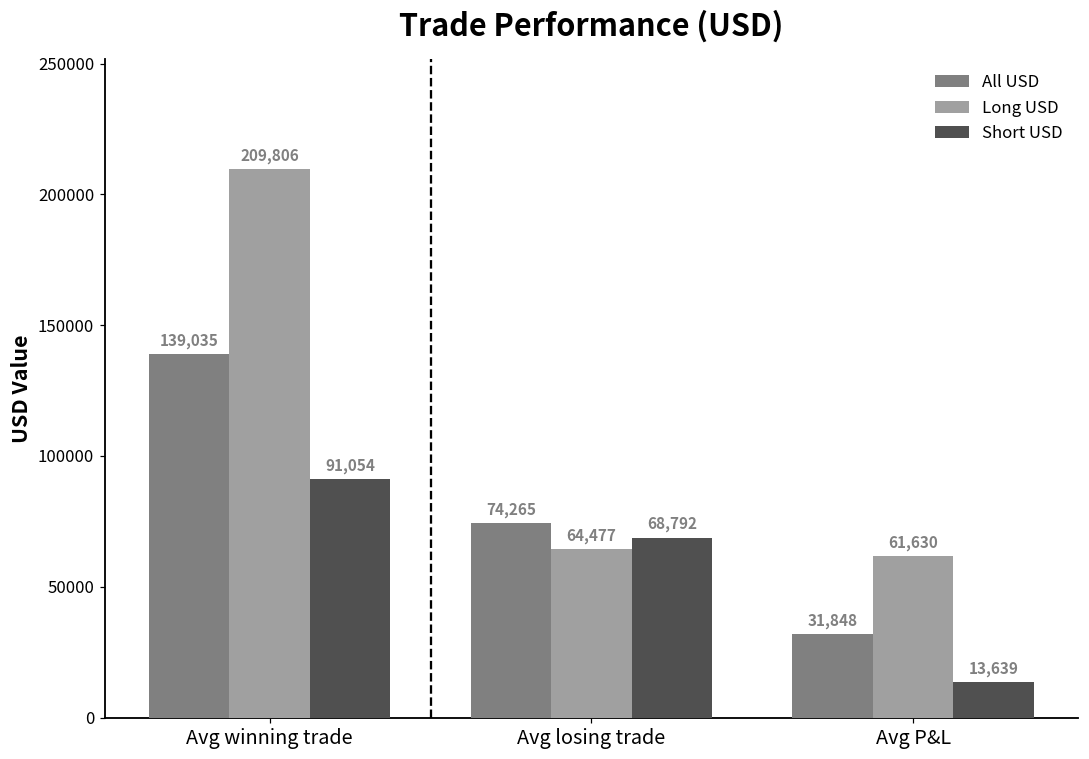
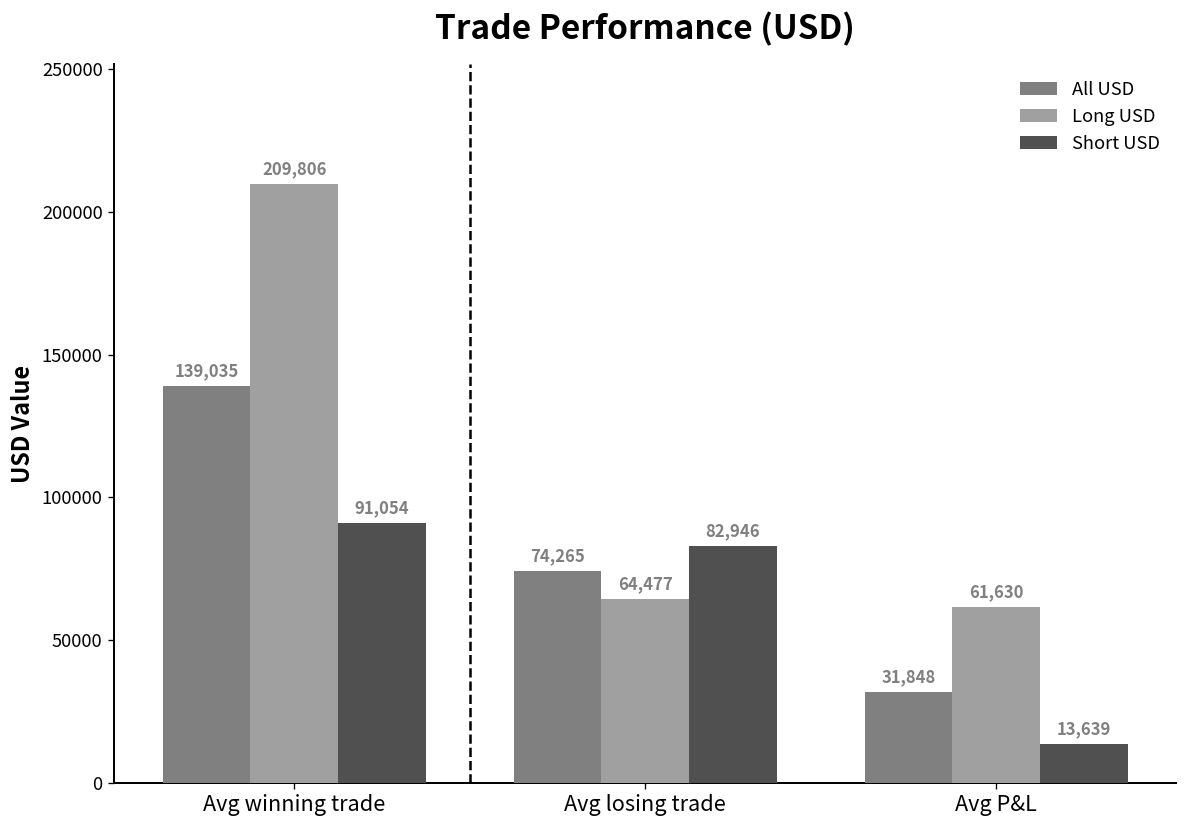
Short USD, Avg losing trade: 68,792 -> 82,946
